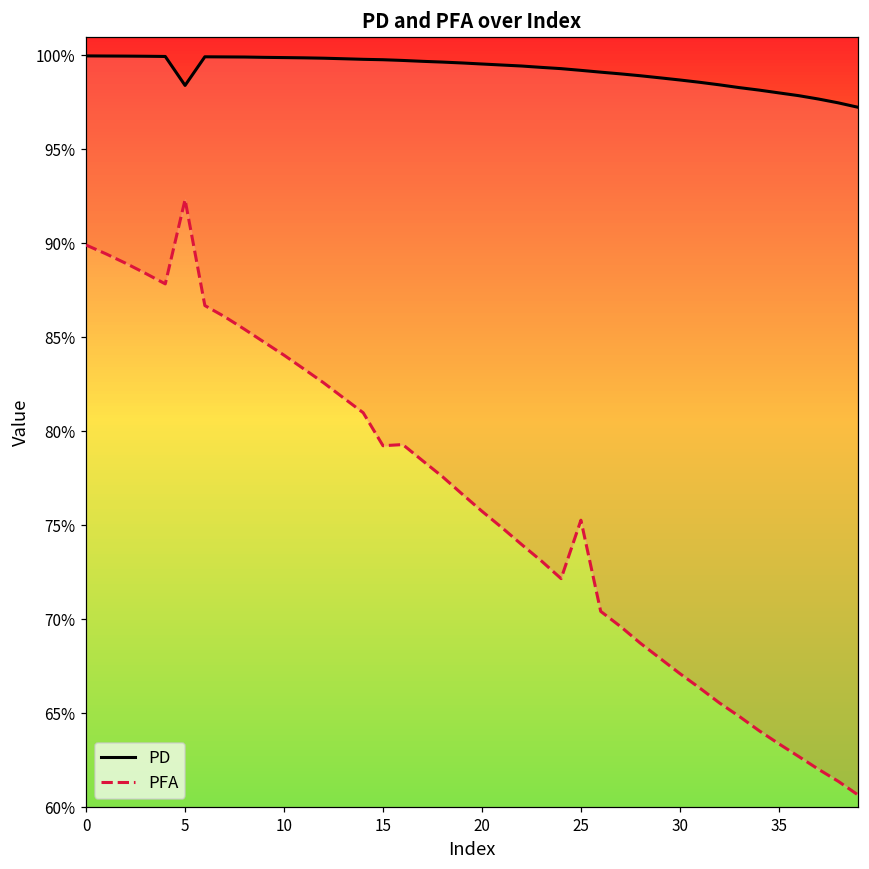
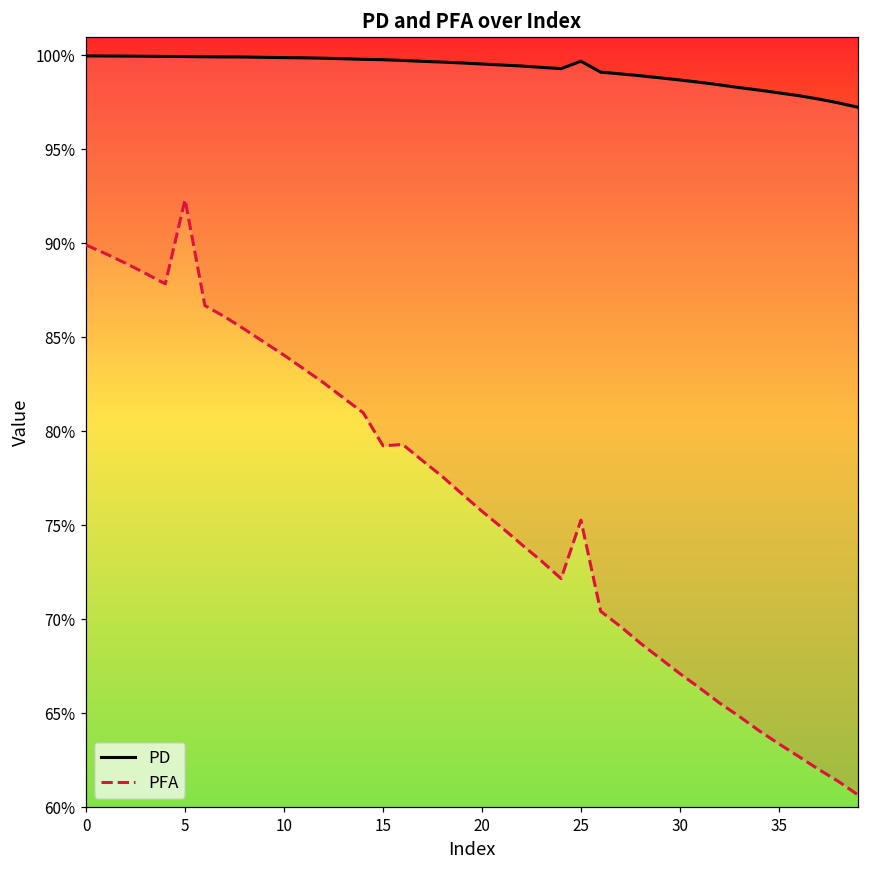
PD, 5: 98.4% -> 99.9%
PD, 25: 99.2% -> 99.7%
